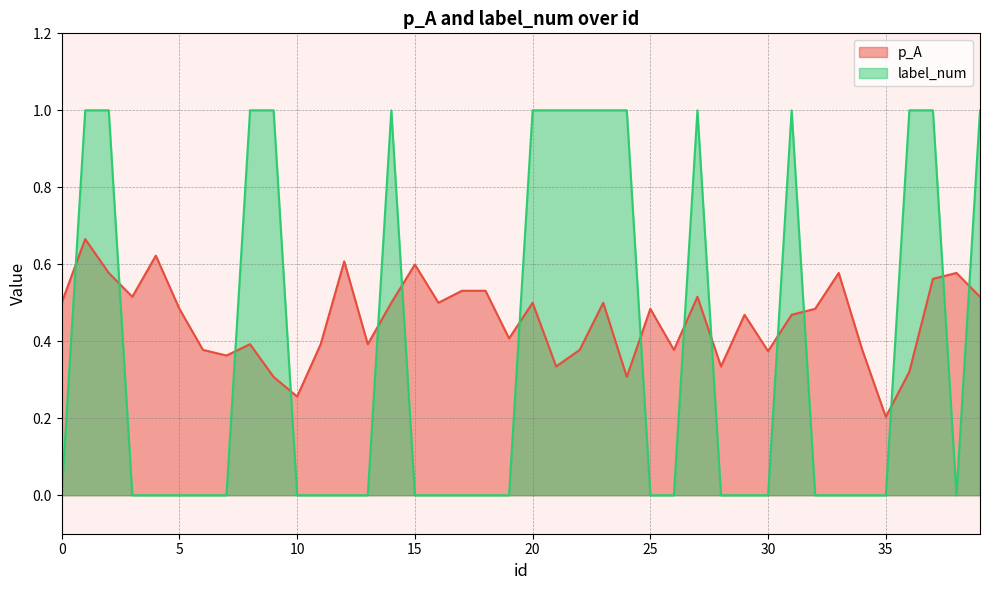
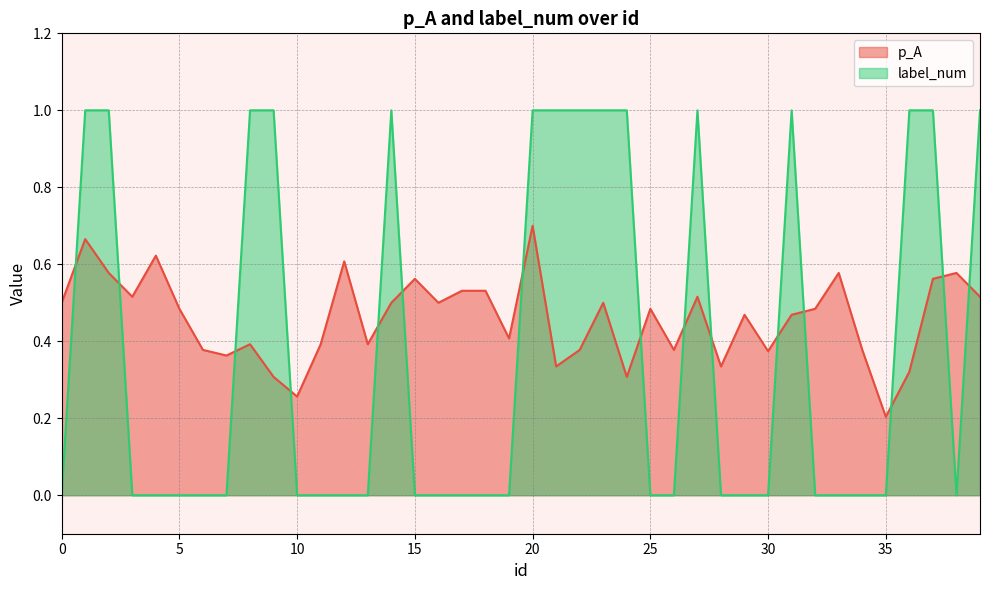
p_A, 15: 0.60 -> 0.56
p_A, 20: 0.5 -> 0.7
